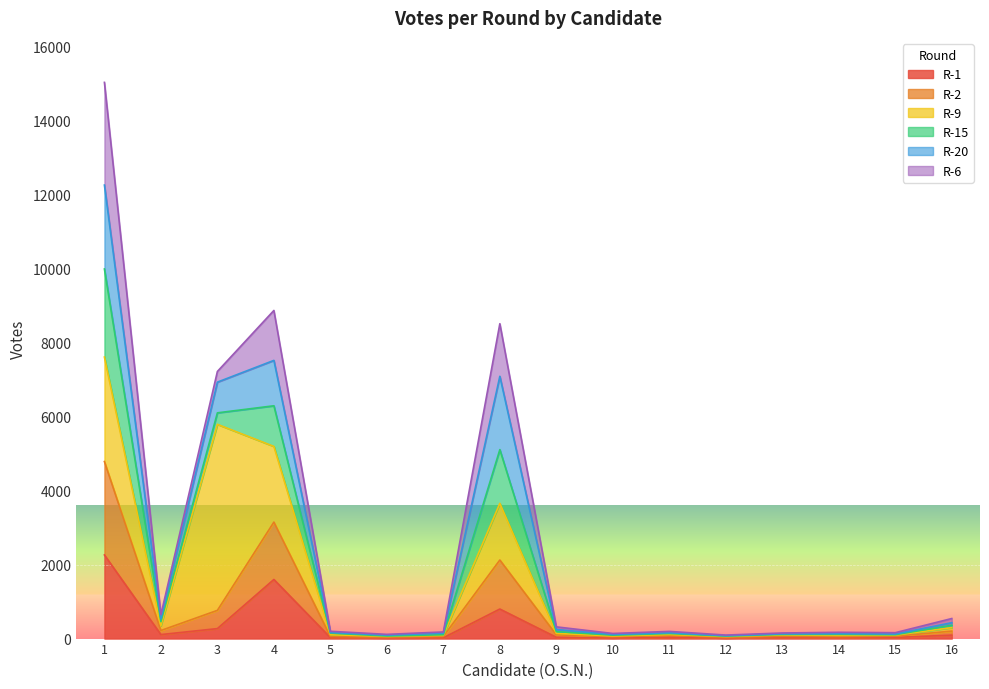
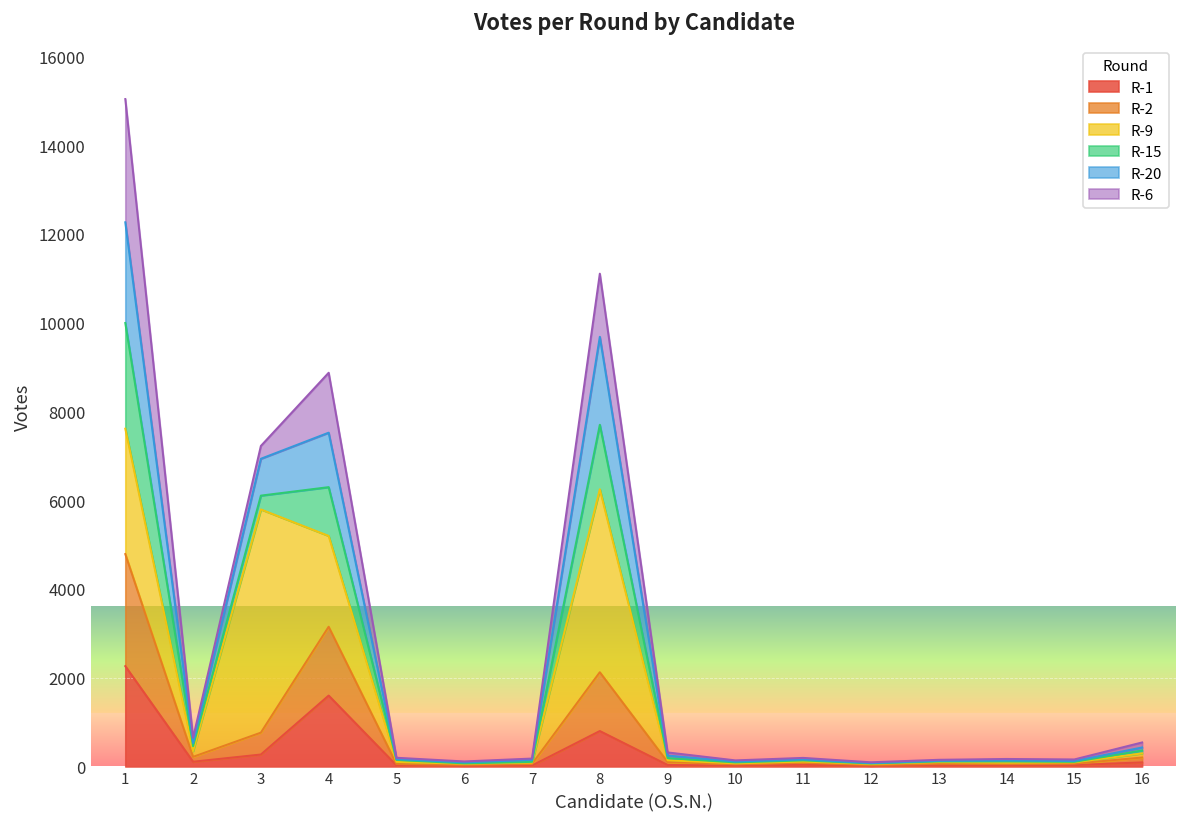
R-9, 8: 1500 -> 4100
